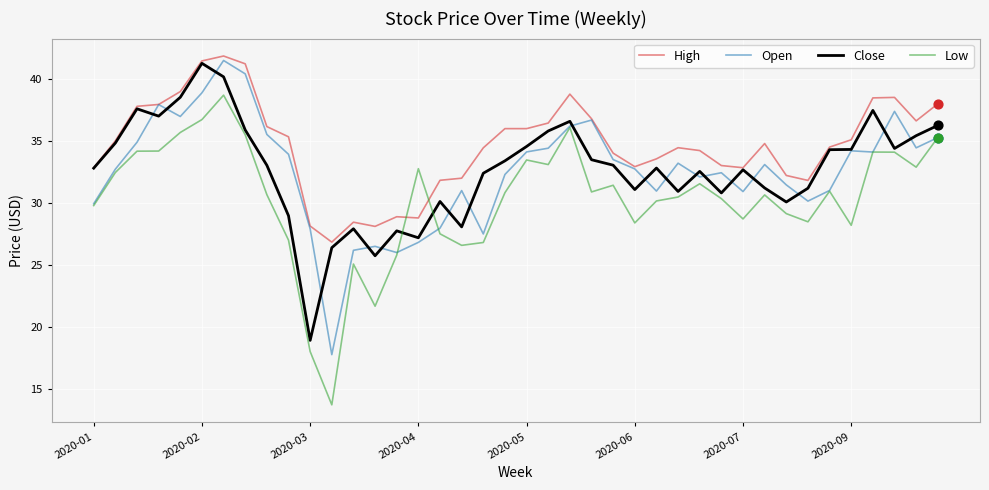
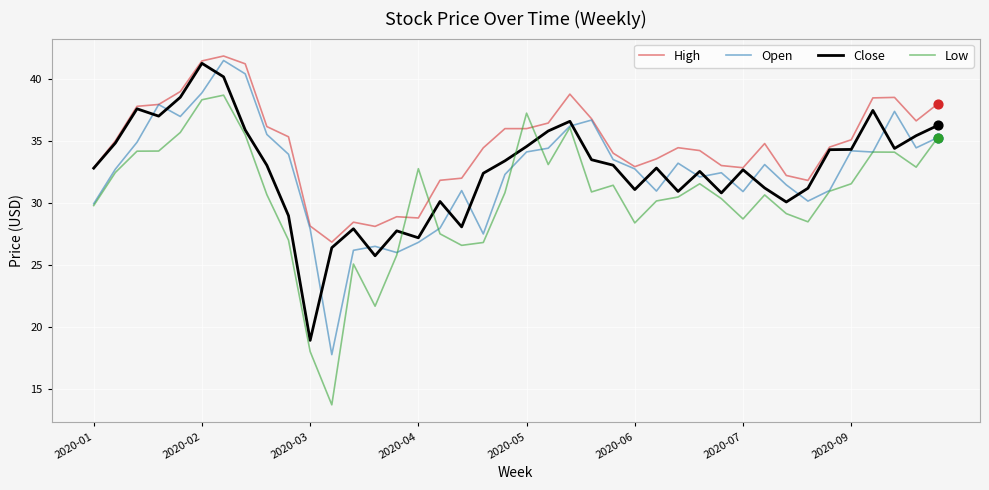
Low, 2020-02: 36.7 -> 38.3
Low, 2020-05: 33.5 -> 37.2
Low, 2020-09: 28.2 -> 31.5
